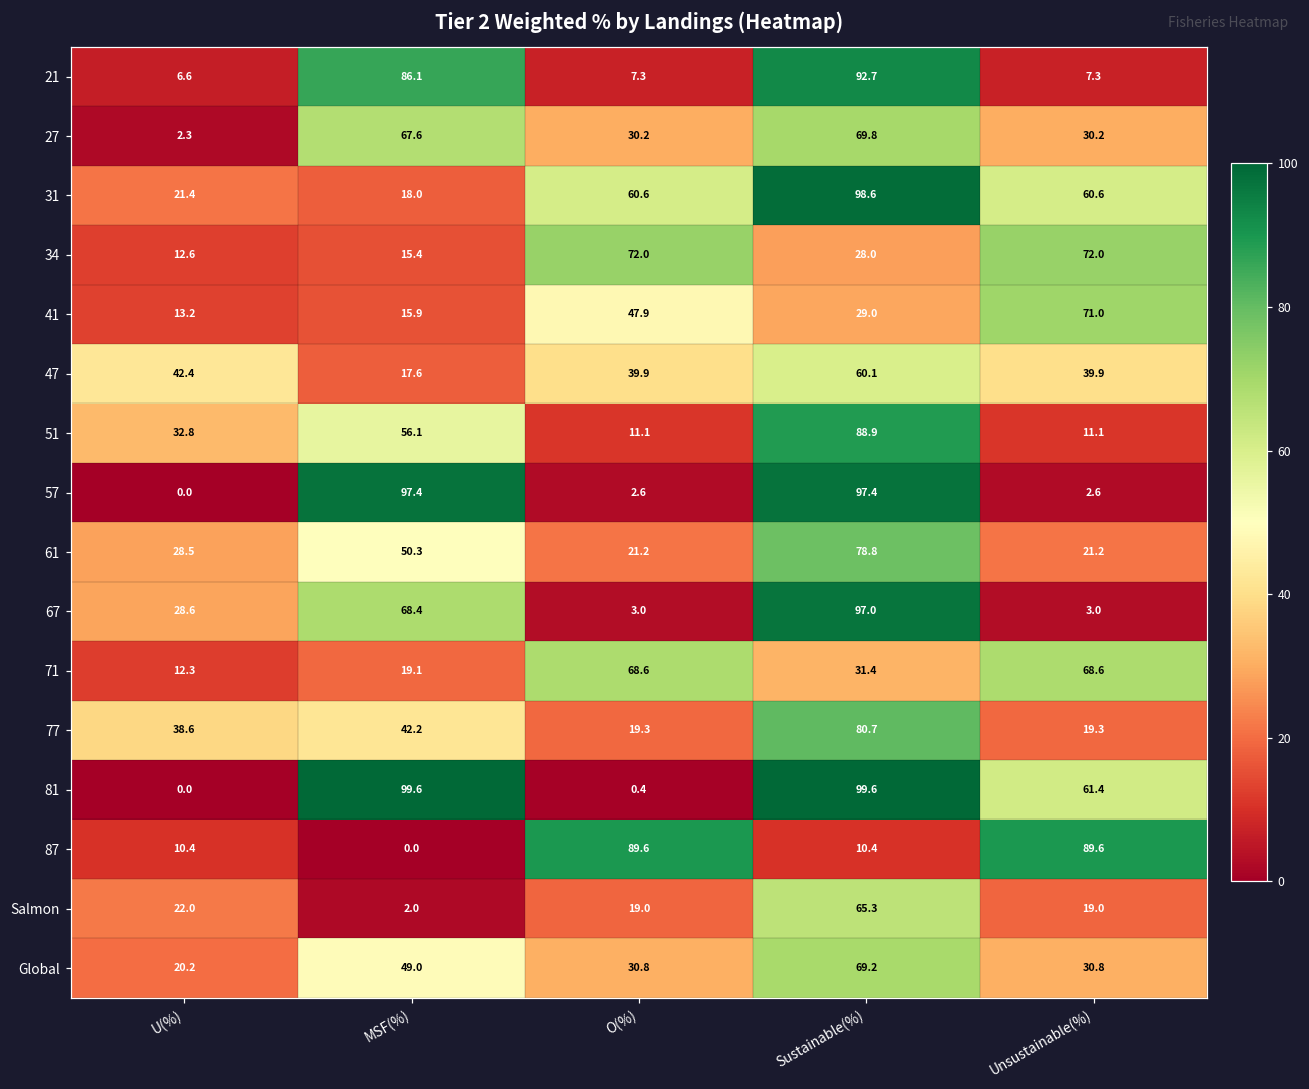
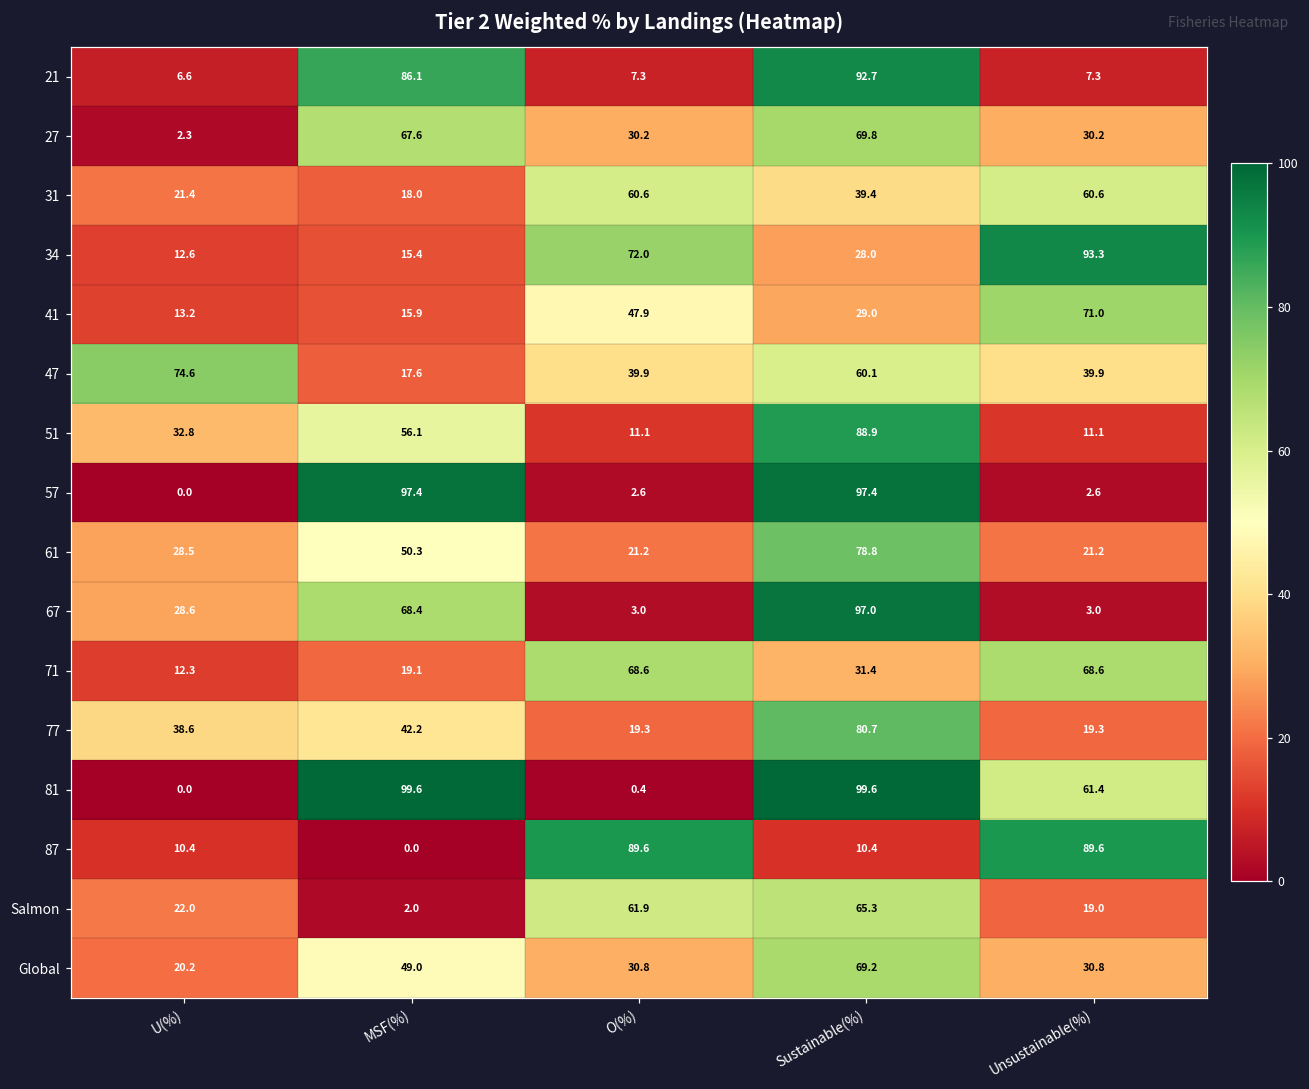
31, Sustainable(%): 98.6 -> 39.4
34, Unsustainable(%): 72.0 -> 93.3
47, U(%): 42.4 -> 74.6
Salmon, O(%): 19.0 -> 61.9
